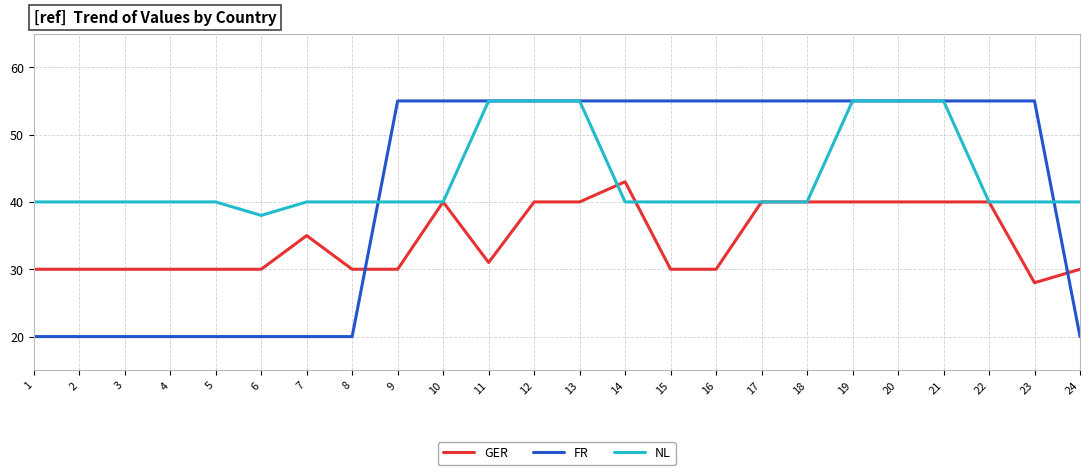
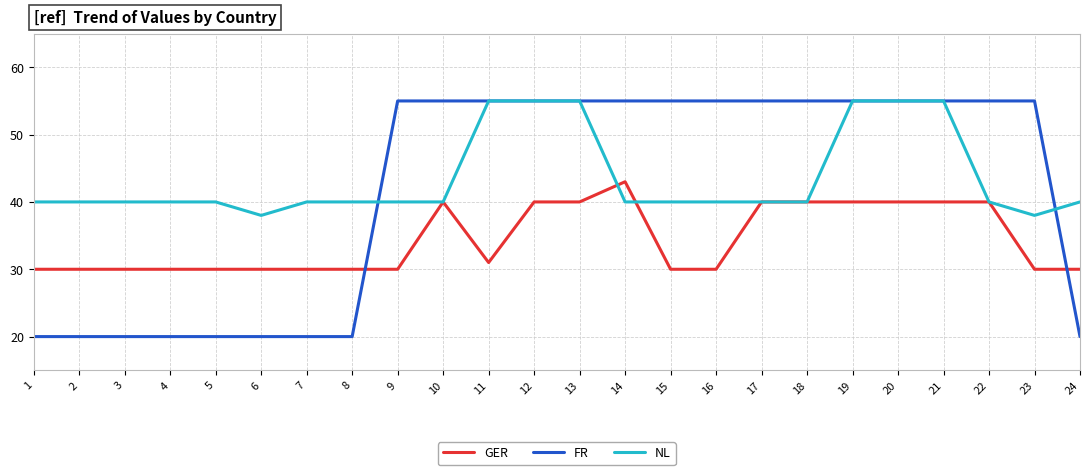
GER, 7: 35 -> 30
GER, 23: 28 -> 30
NL, 23: 40 -> 38
